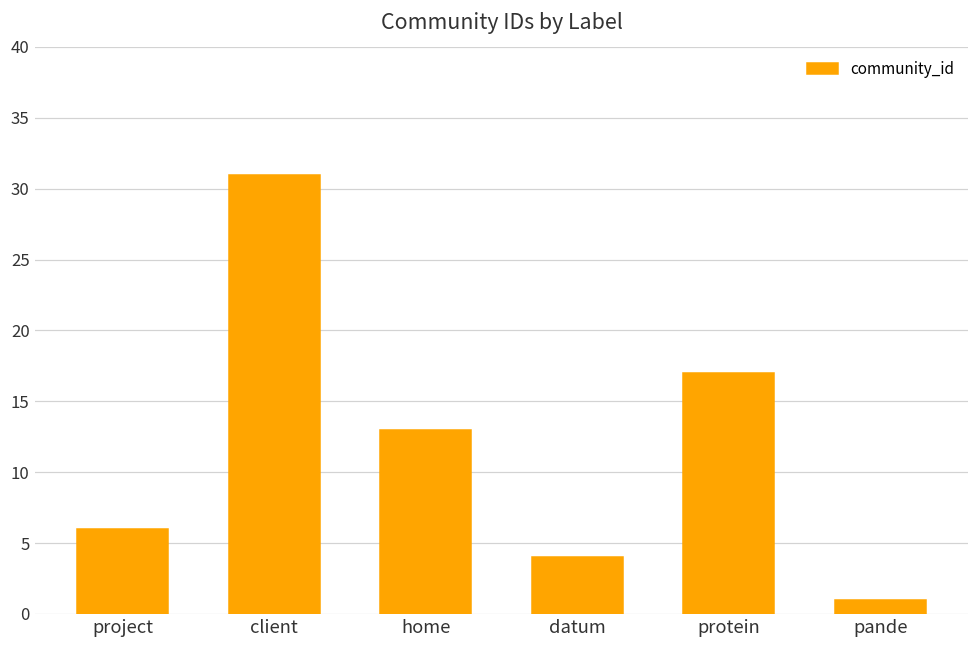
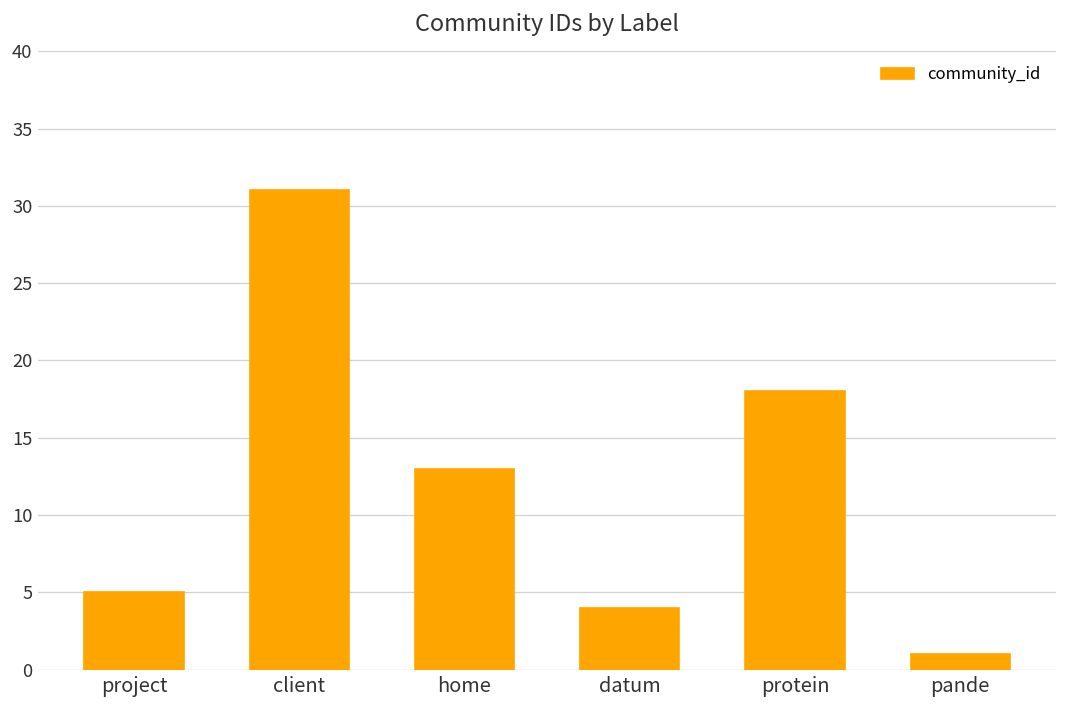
project: 6 -> 5
protein: 17 -> 18
